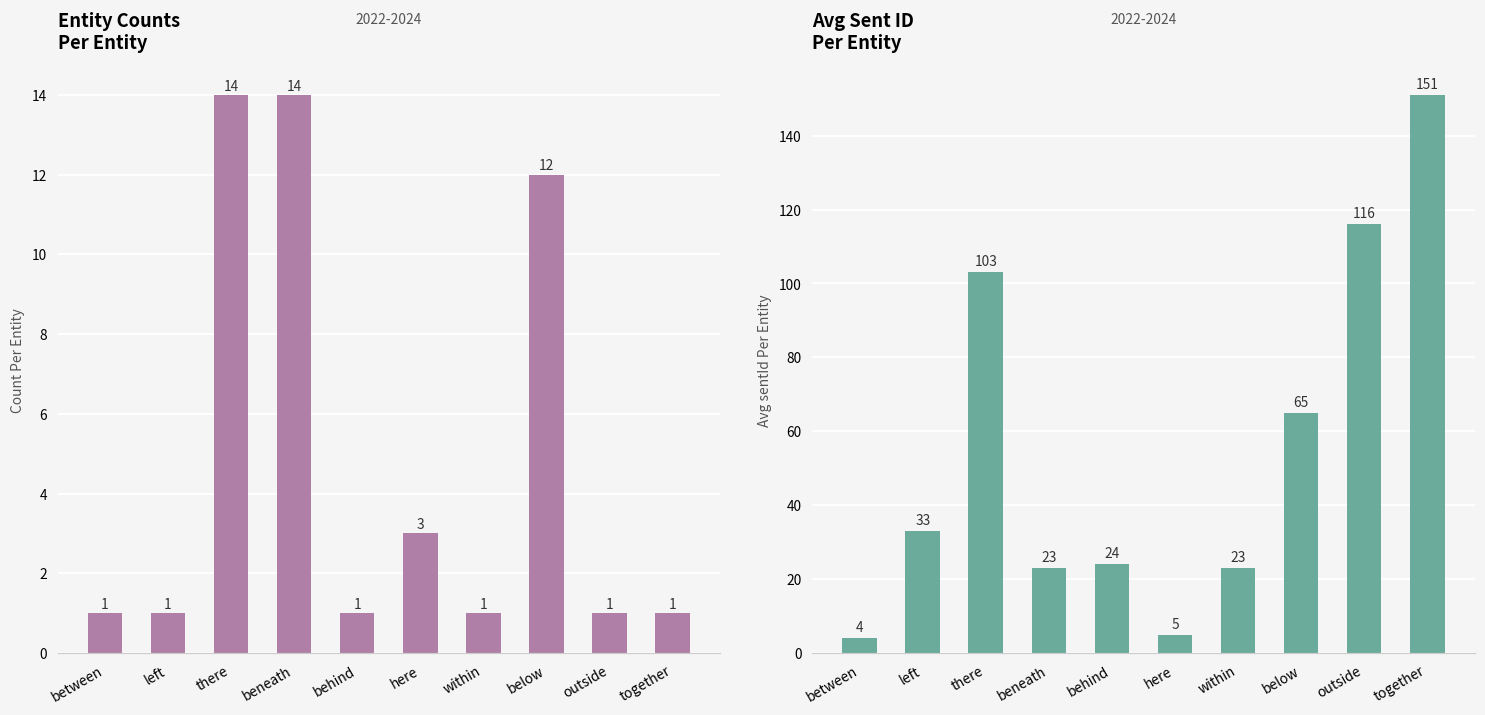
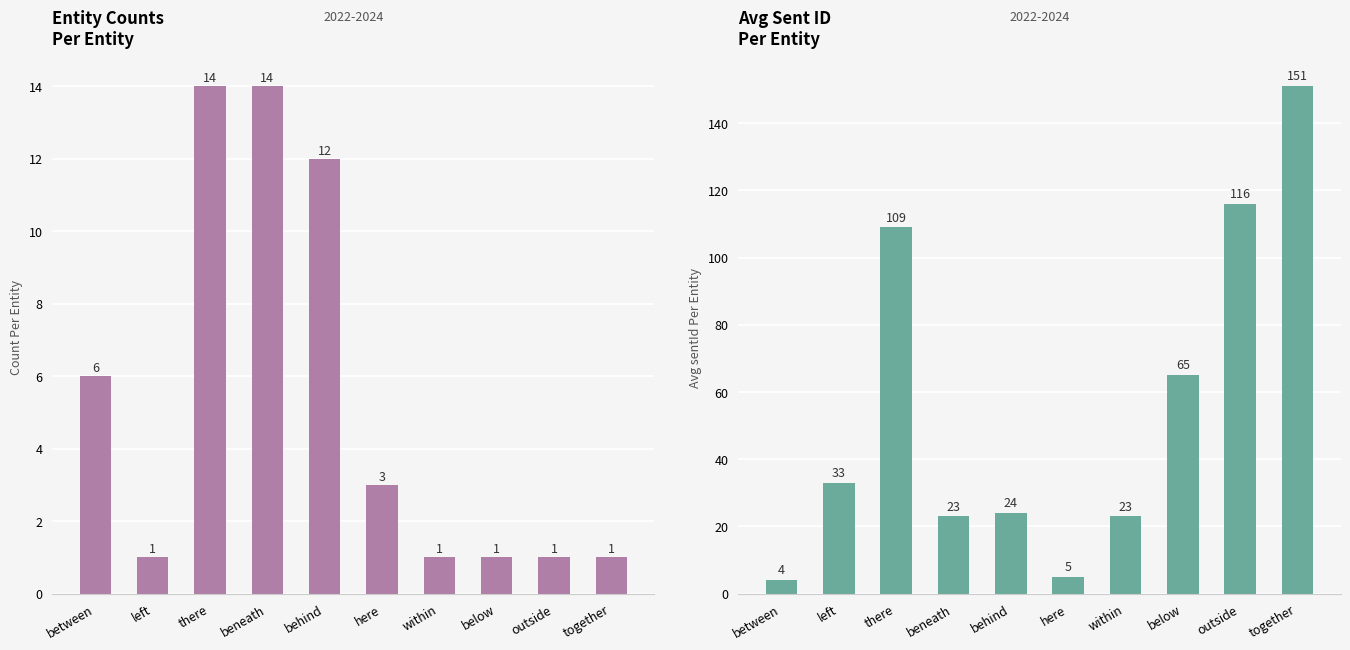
Entity Counts Per Entity, between: 1 -> 6
Entity Counts Per Entity, behind: 1 -> 12
Entity Counts Per Entity, below: 12 -> 1
Avg Sent ID Per Entity, there: 103 -> 109
